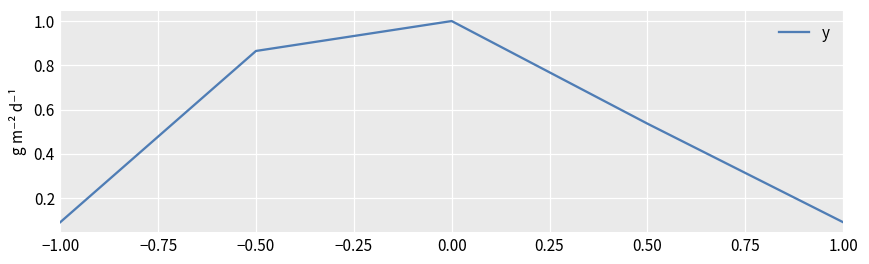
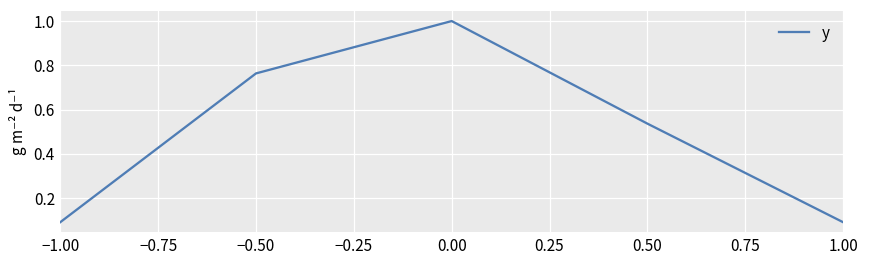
−0.50: 0.86 -> 0.76
